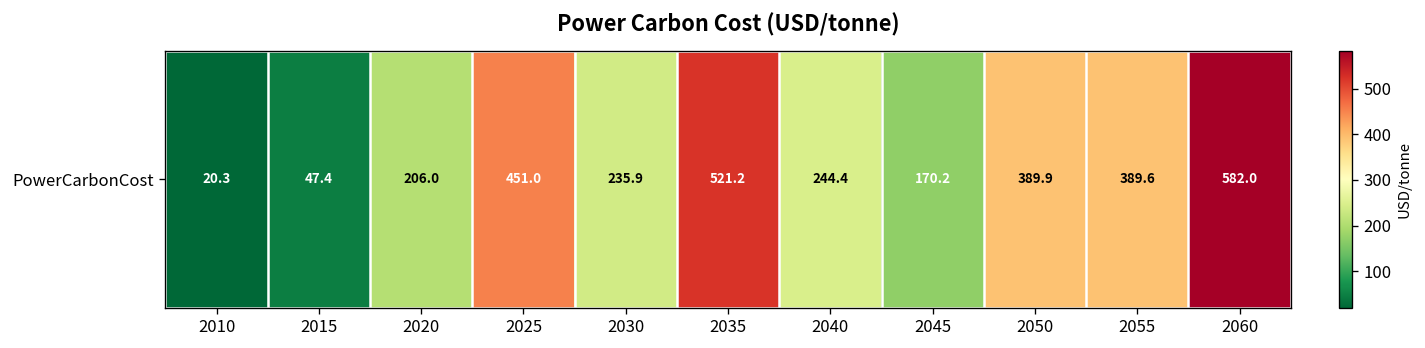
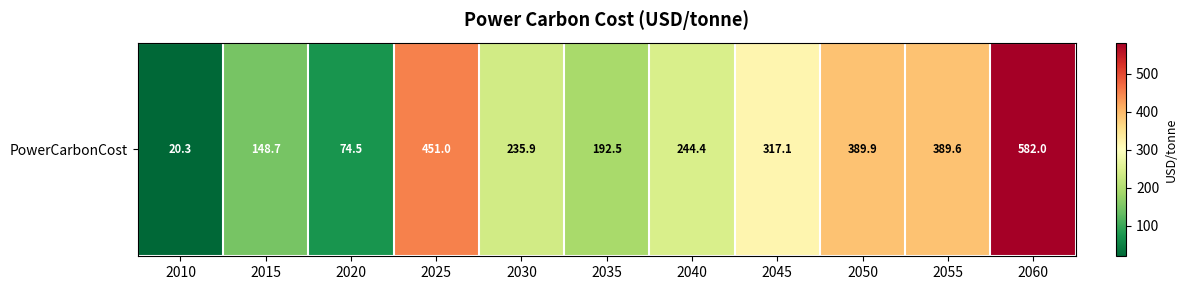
PowerCarbonCost, 2015: 47.4 -> 148.7
PowerCarbonCost, 2020: 206.0 -> 74.5
PowerCarbonCost, 2035: 521.2 -> 192.5
PowerCarbonCost, 2045: 170.2 -> 317.1
